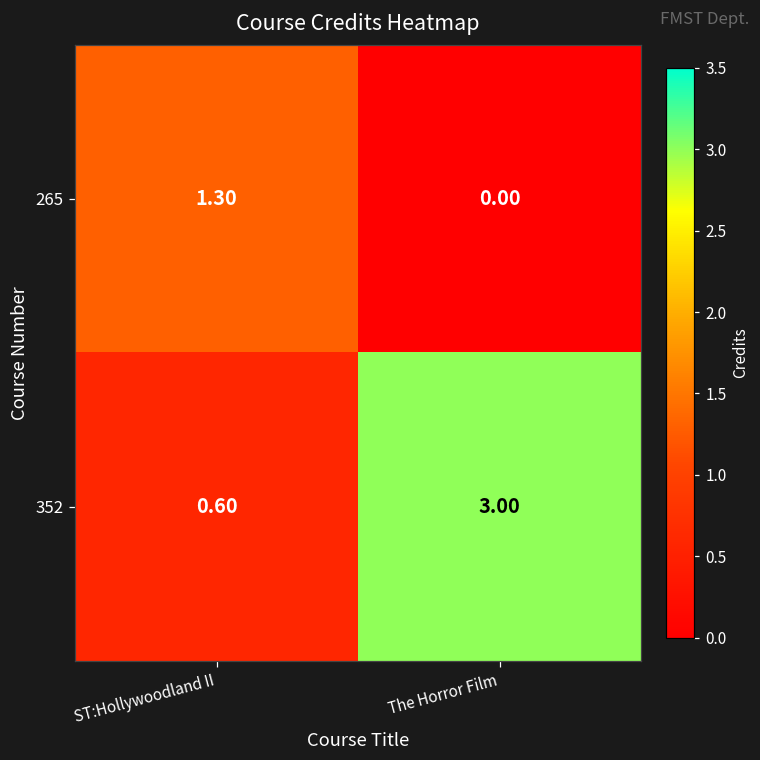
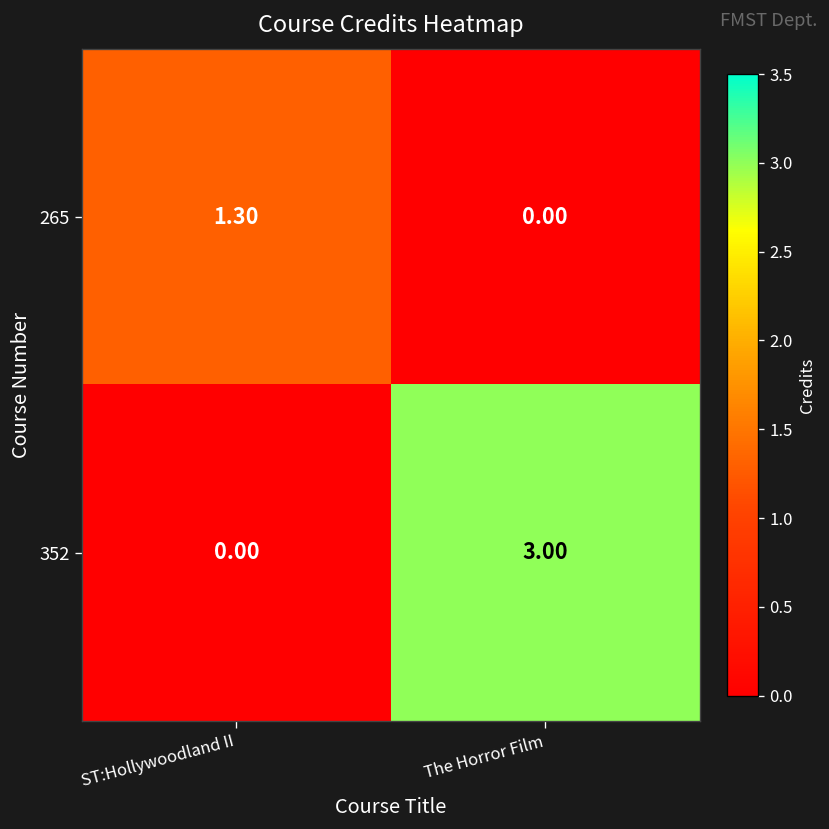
352, ST:Hollywoodland II: 0.60 -> 0.00
